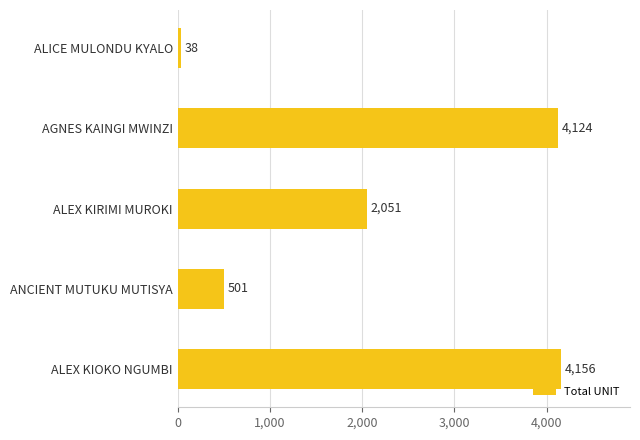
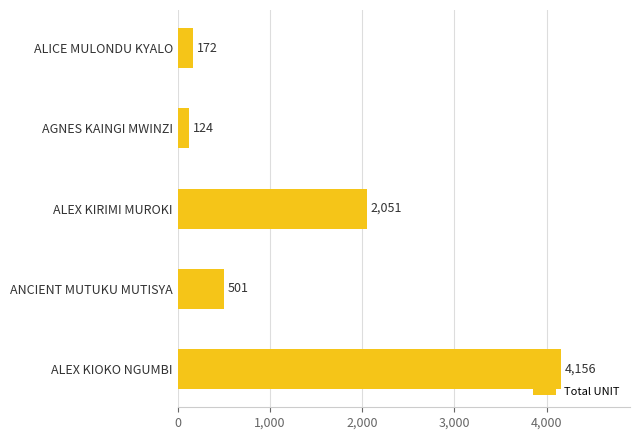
ALICE MULONDU KYALO: 38 -> 172
AGNES KAINGI MWINZI: 4,124 -> 124
